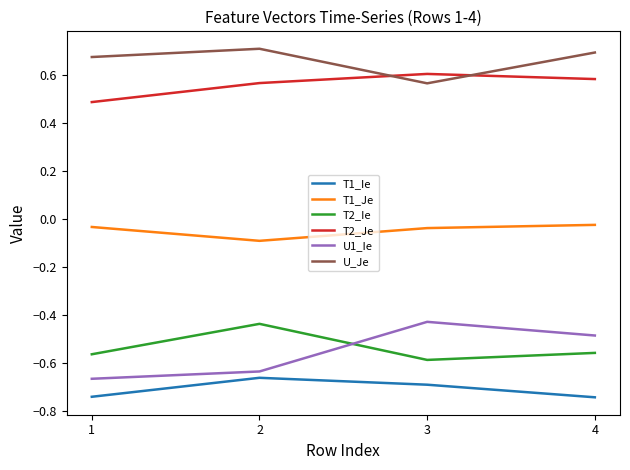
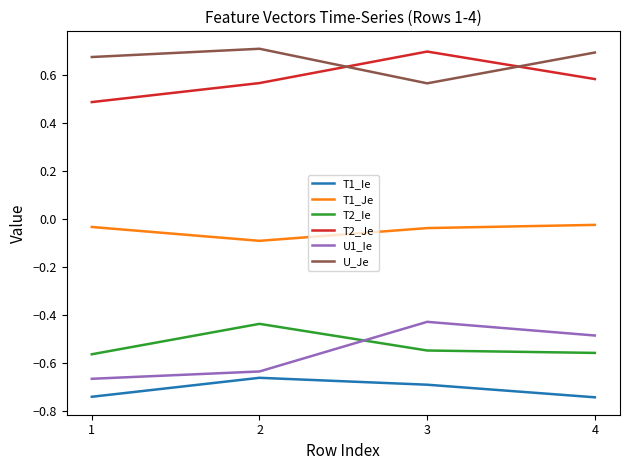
T2_Ie, 3: -0.59 -> -0.55
T2_Je, 3: 0.60 -> 0.70
